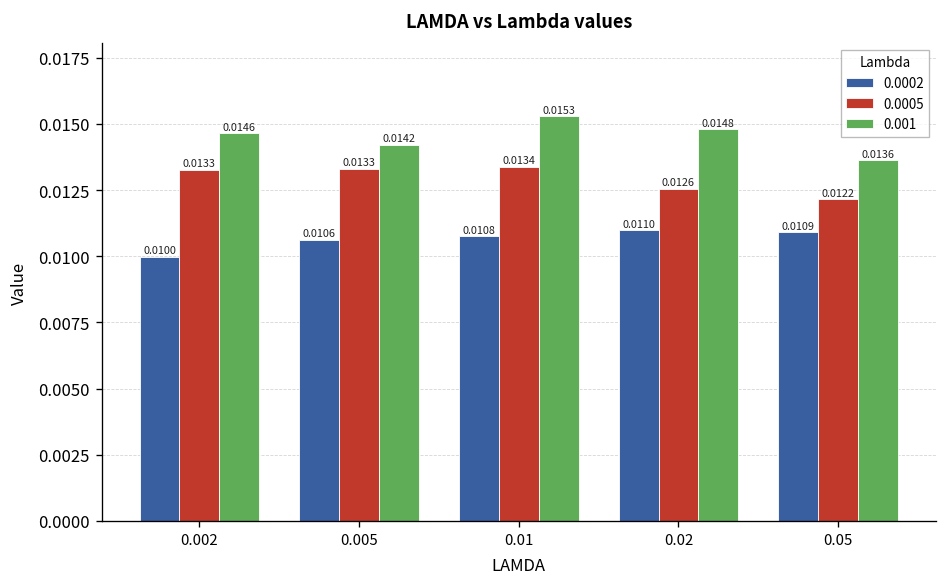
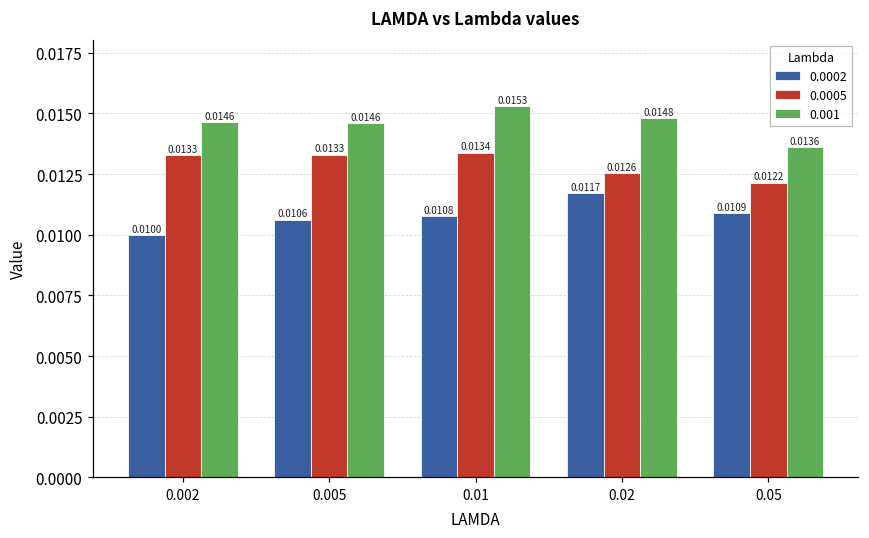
0.001, 0.005: 0.0142 -> 0.0146
0.0002, 0.02: 0.0110 -> 0.0117
